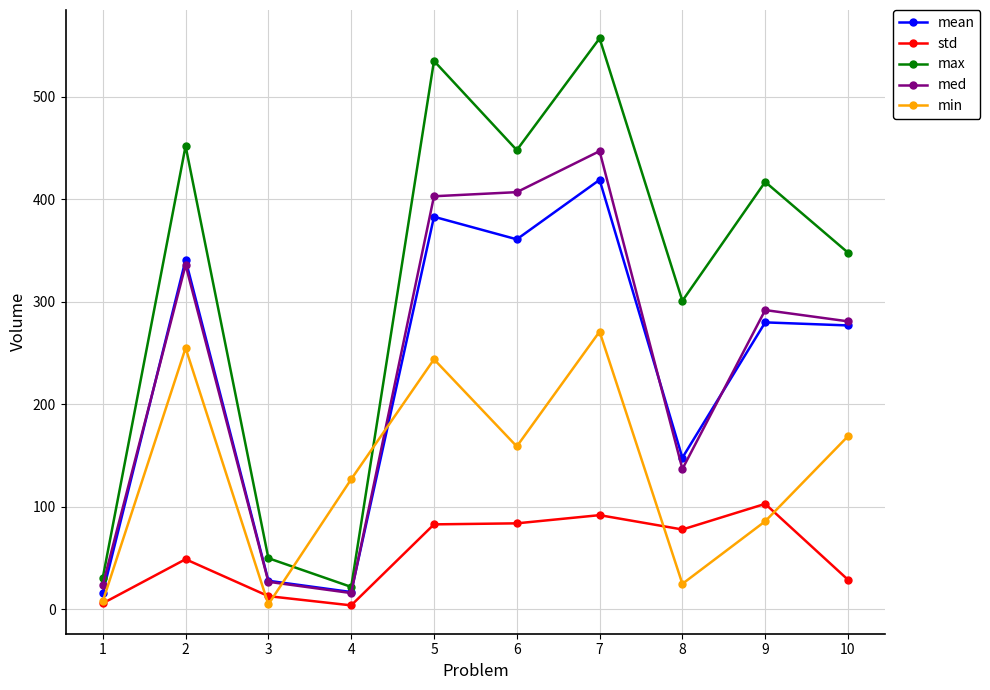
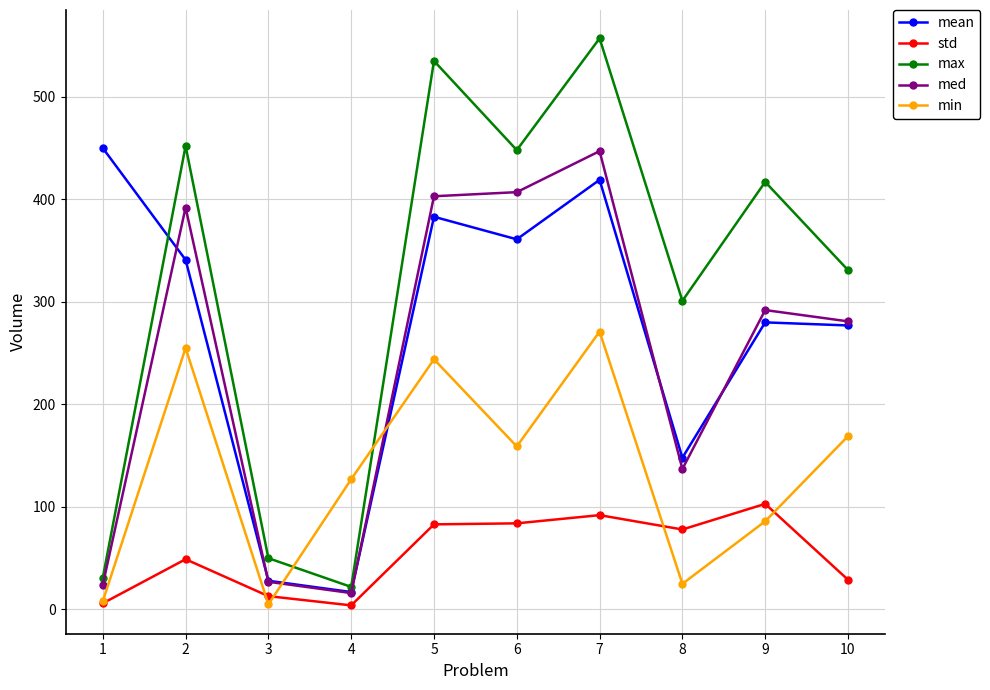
mean, 1: 16 -> 450
med, 2: 336 -> 392
max, 10: 348 -> 331
